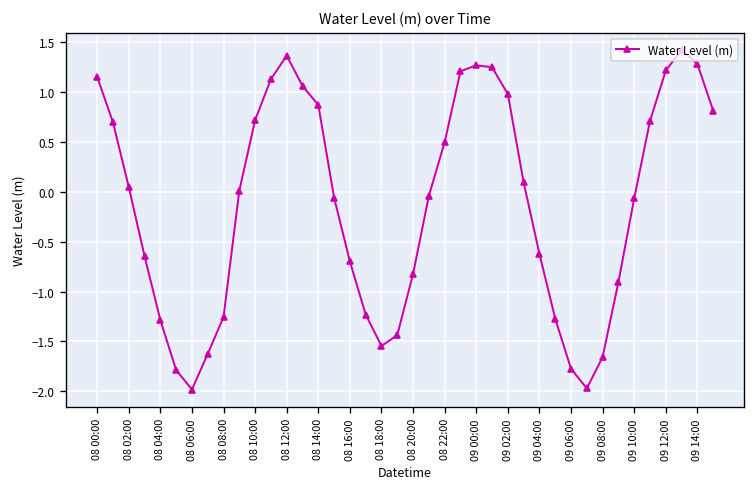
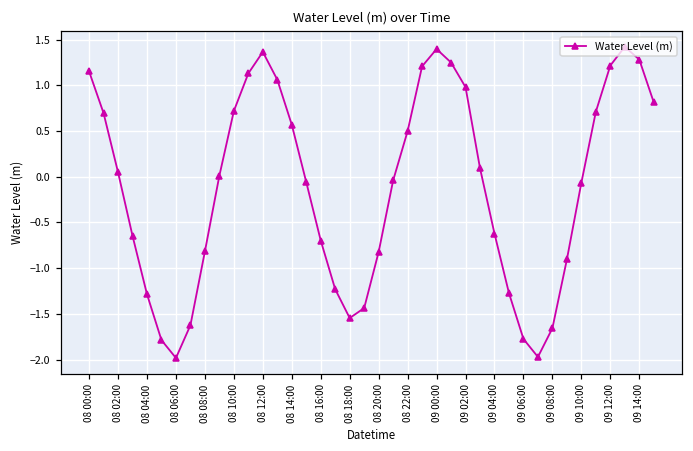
08 08:00: -1.3 -> -0.8
08 14:00: 0.9 -> 0.6
09 00:00: 1.3 -> 1.4
